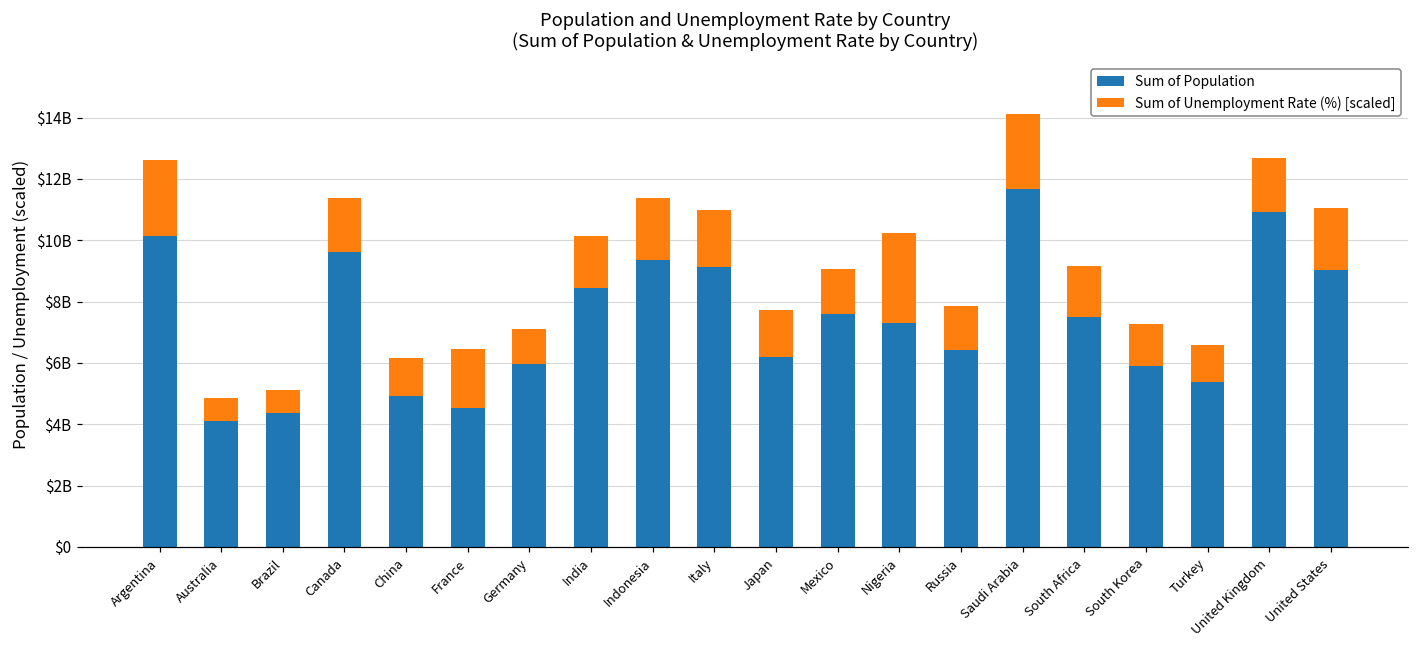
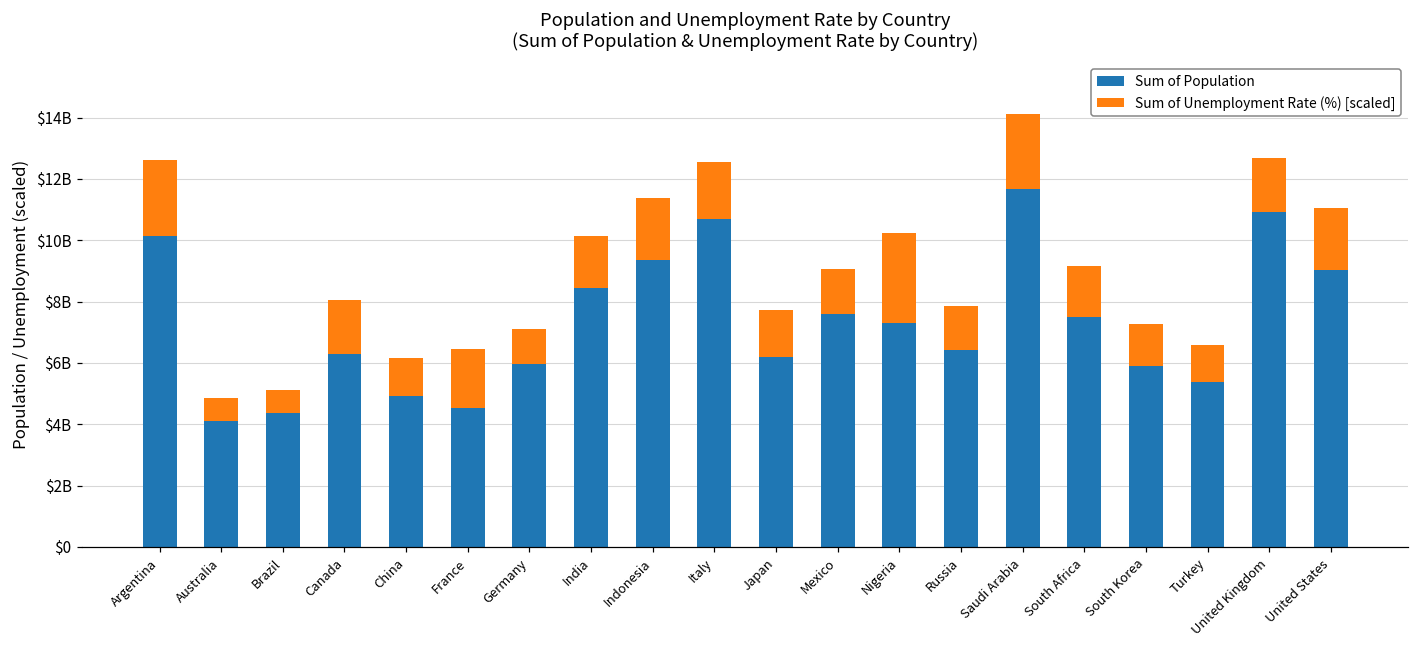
Sum of Population, Canada: $9600000000 -> $6300000000
Sum of Population, Italy: $9100000000 -> $10700000000
